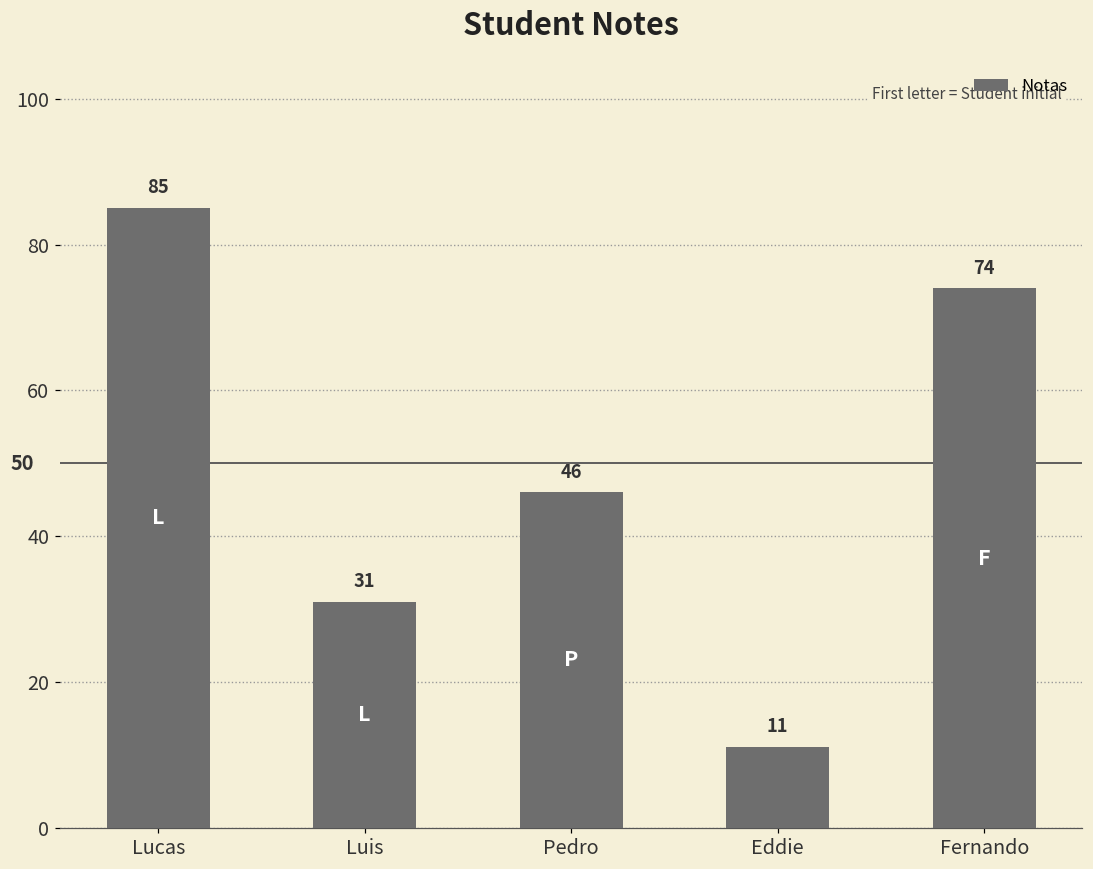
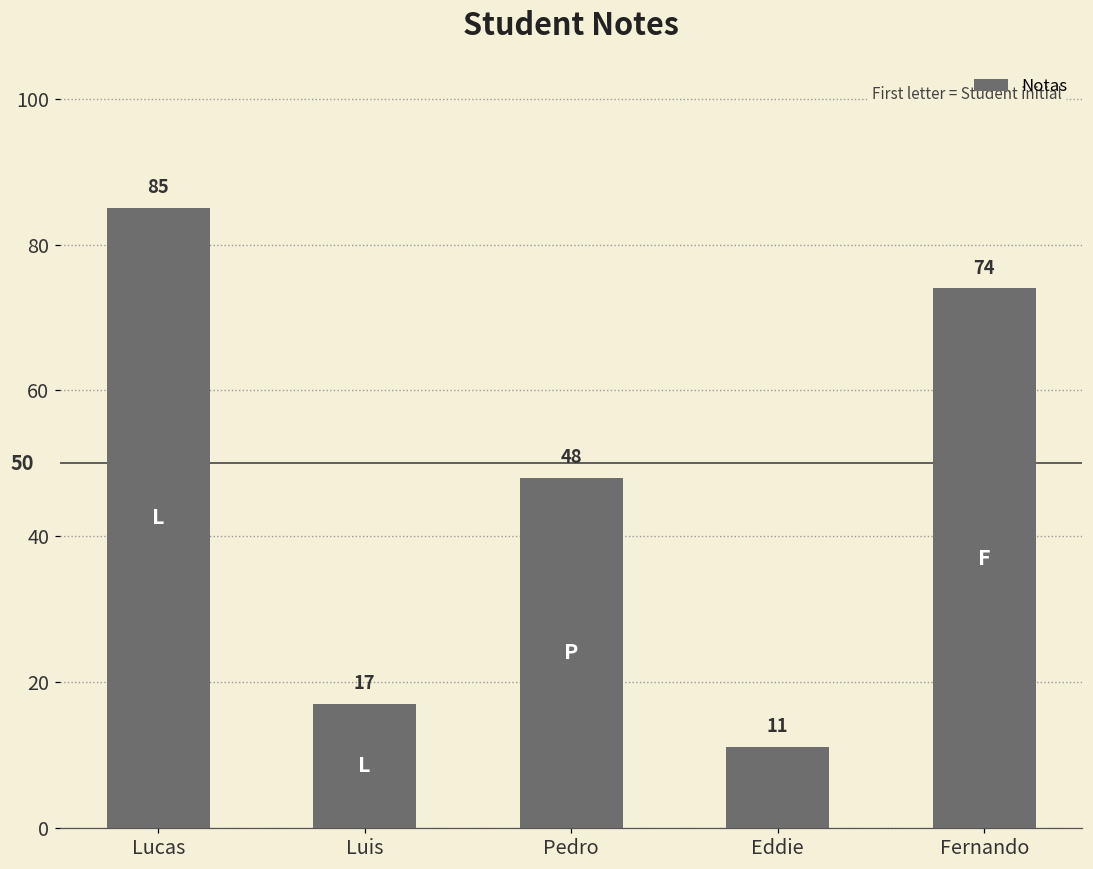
Luis: 31 -> 17
Pedro: 46 -> 48
